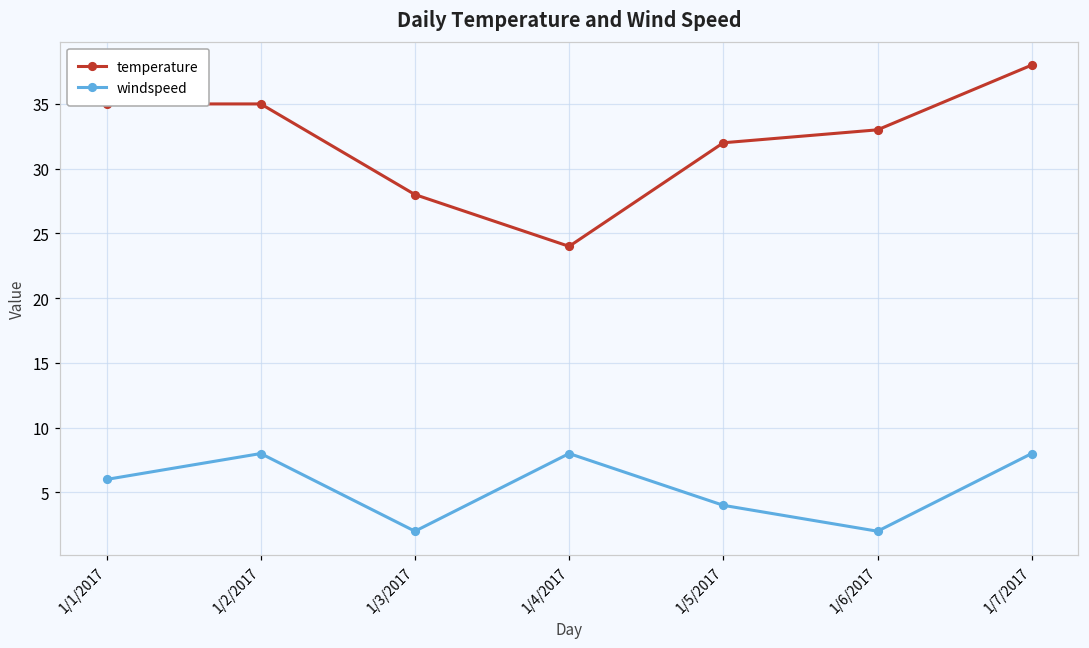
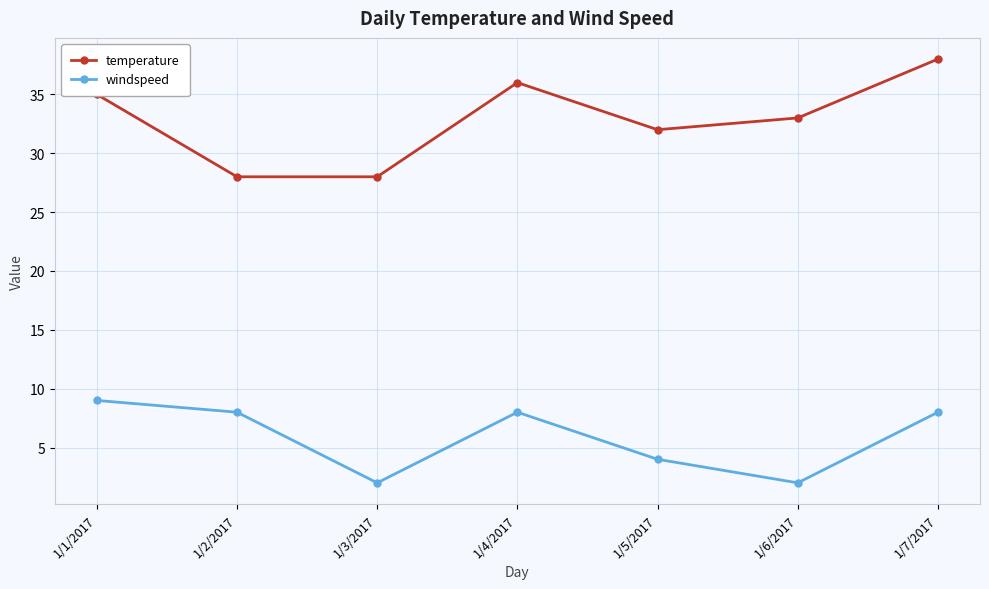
windspeed, 1/1/2017: 6 -> 9
temperature, 1/2/2017: 35 -> 28
temperature, 1/4/2017: 24 -> 36
